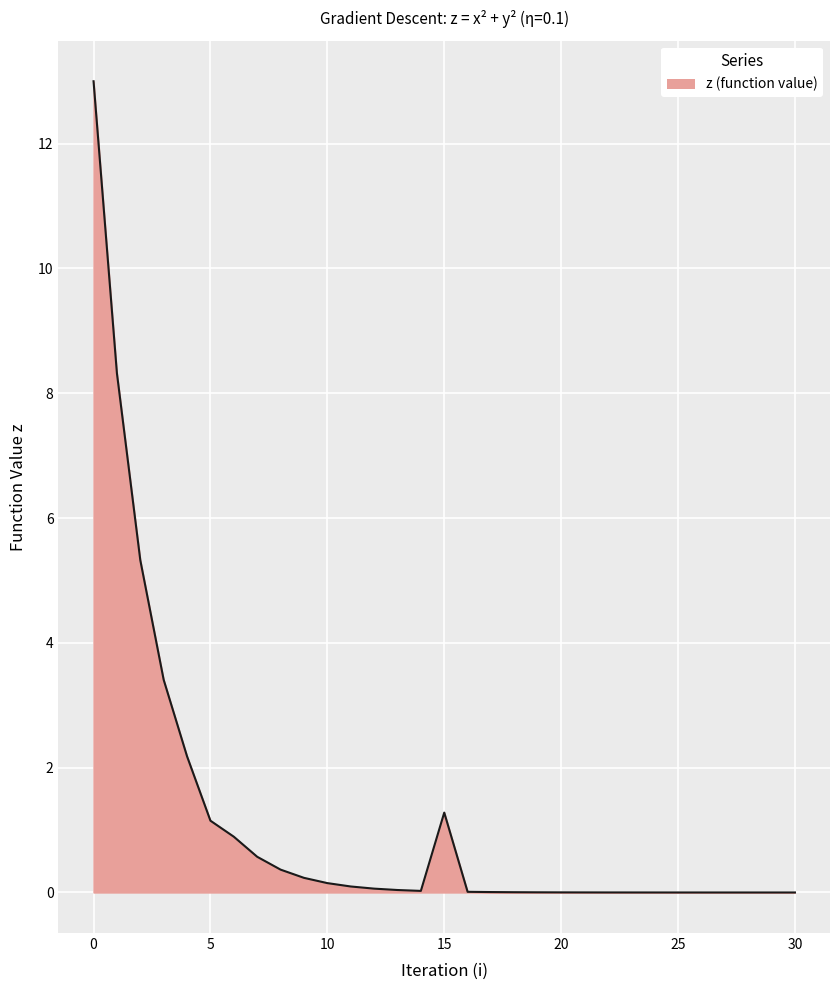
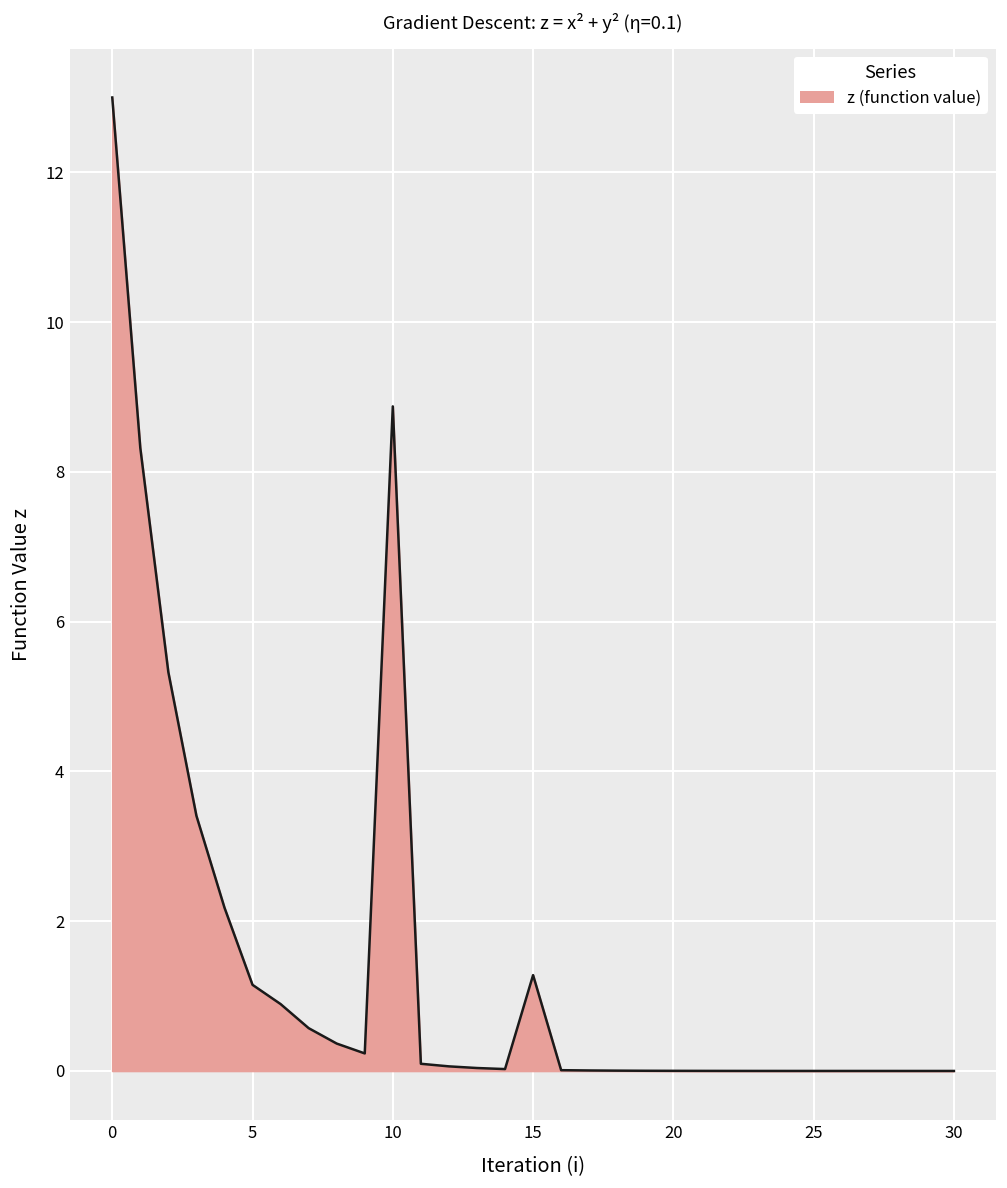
10: 0.1 -> 8.9
